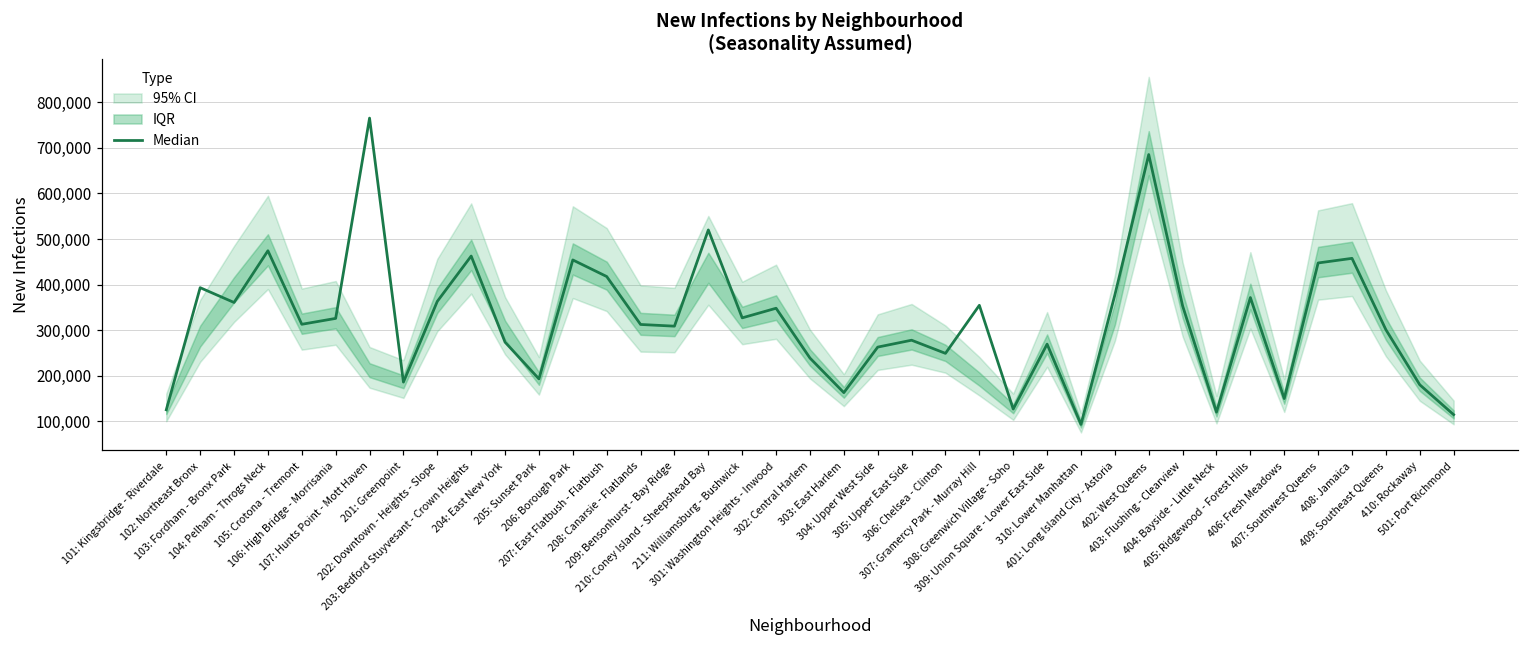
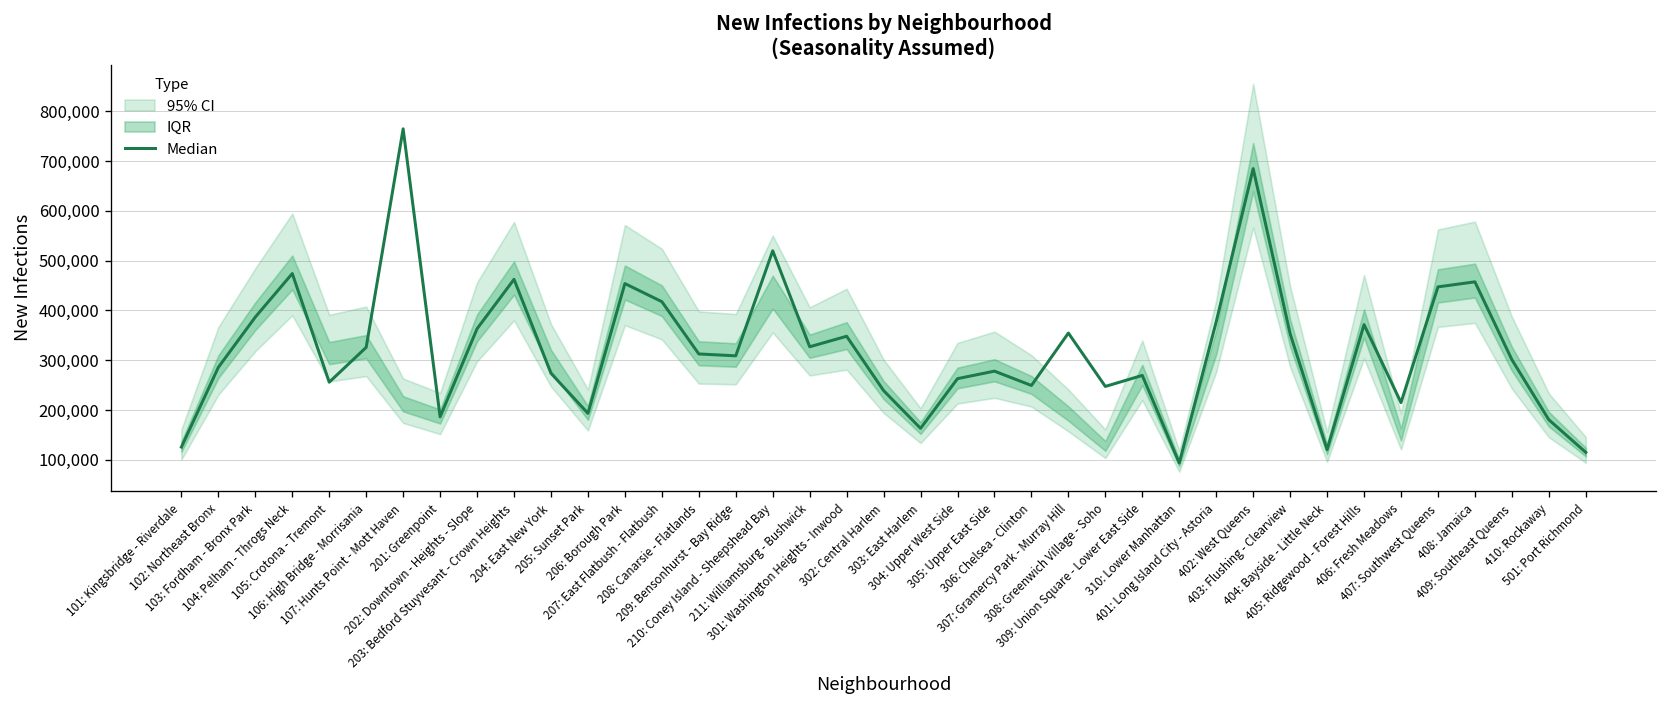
Median, 102: Northeast Bronx: 390,000 -> 290,000
Median, 103: Fordham - Bronx Park: 360,000 -> 390,000
Median, 105: Crotona - Tremont: 310,000 -> 260,000
Median, 308: Greenwich Village - Soho: 130,000 -> 250,000
Median, 406: Fresh Meadows: 150,000 -> 210,000
